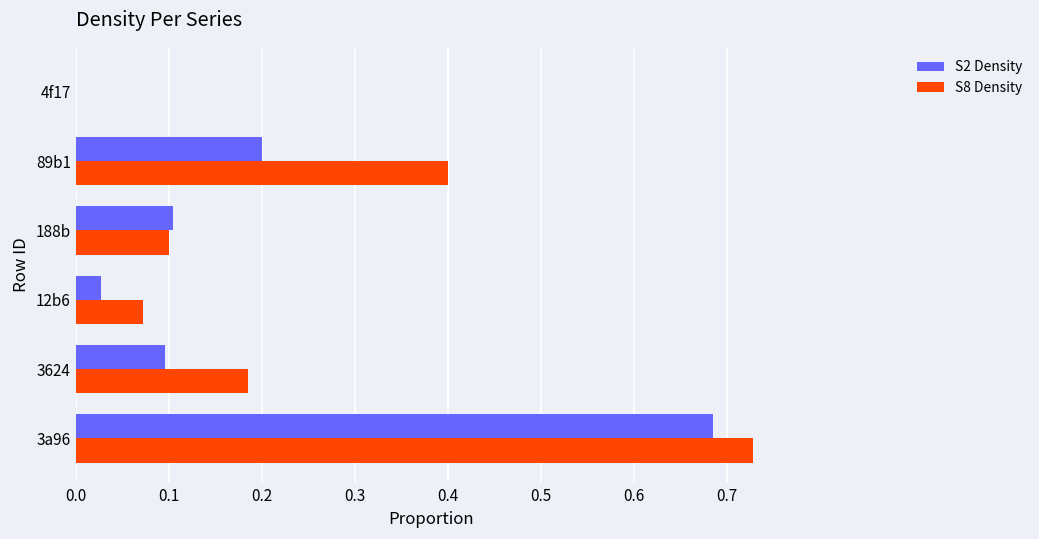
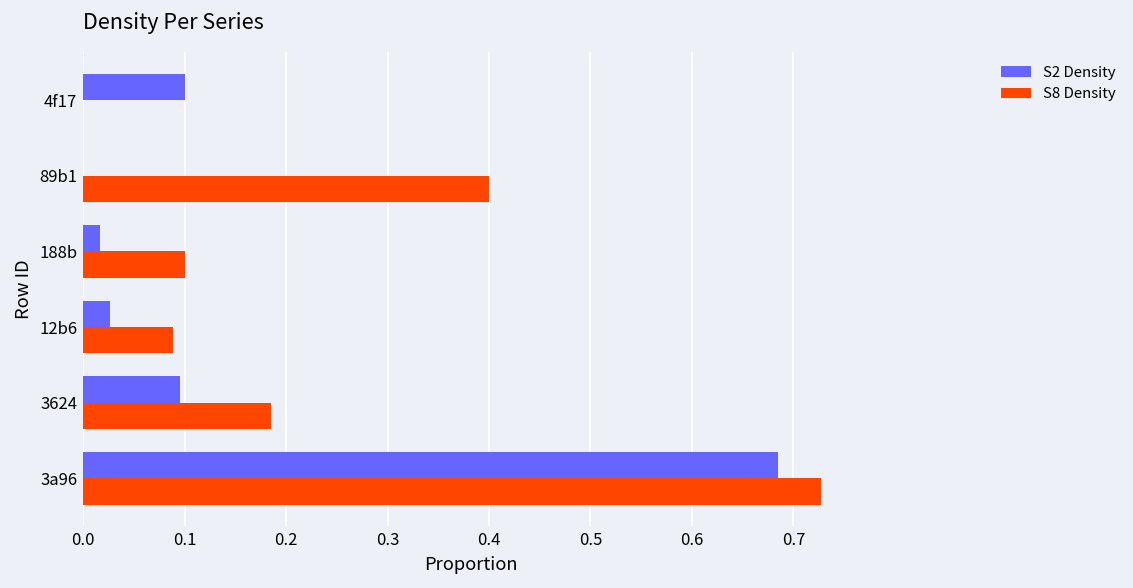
S2 Density, 4f17: 0.0 -> 0.1
S2 Density, 89b1: 0.2 -> 0.0
S2 Density, 188b: 0.10 -> 0.02
S8 Density, 12b6: 0.07 -> 0.09
